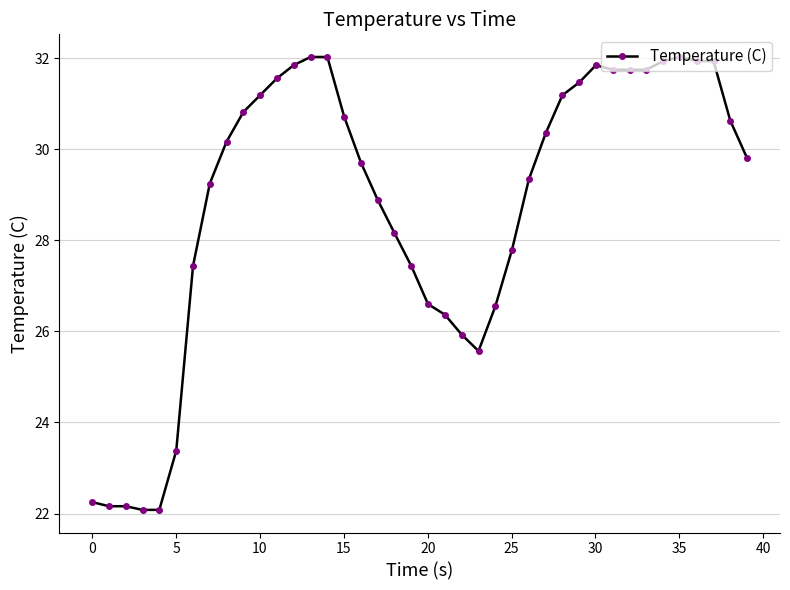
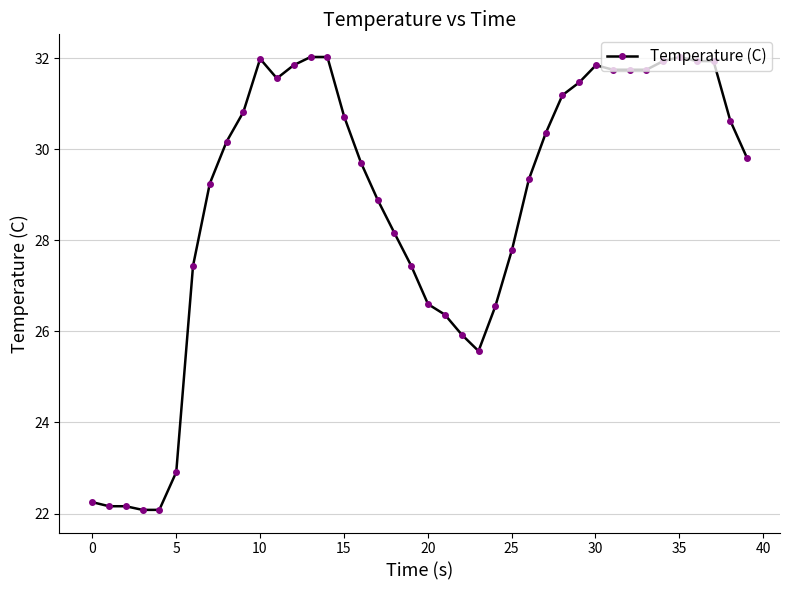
5: 23.4 -> 22.9
10: 31.2 -> 32.0
